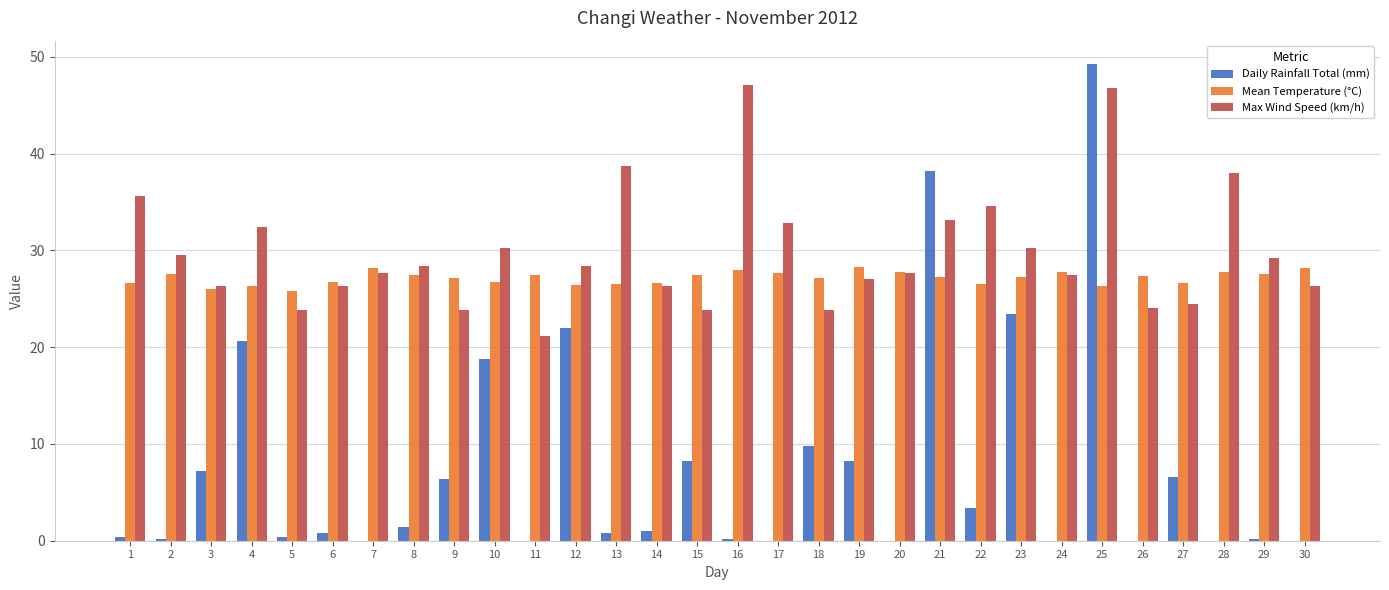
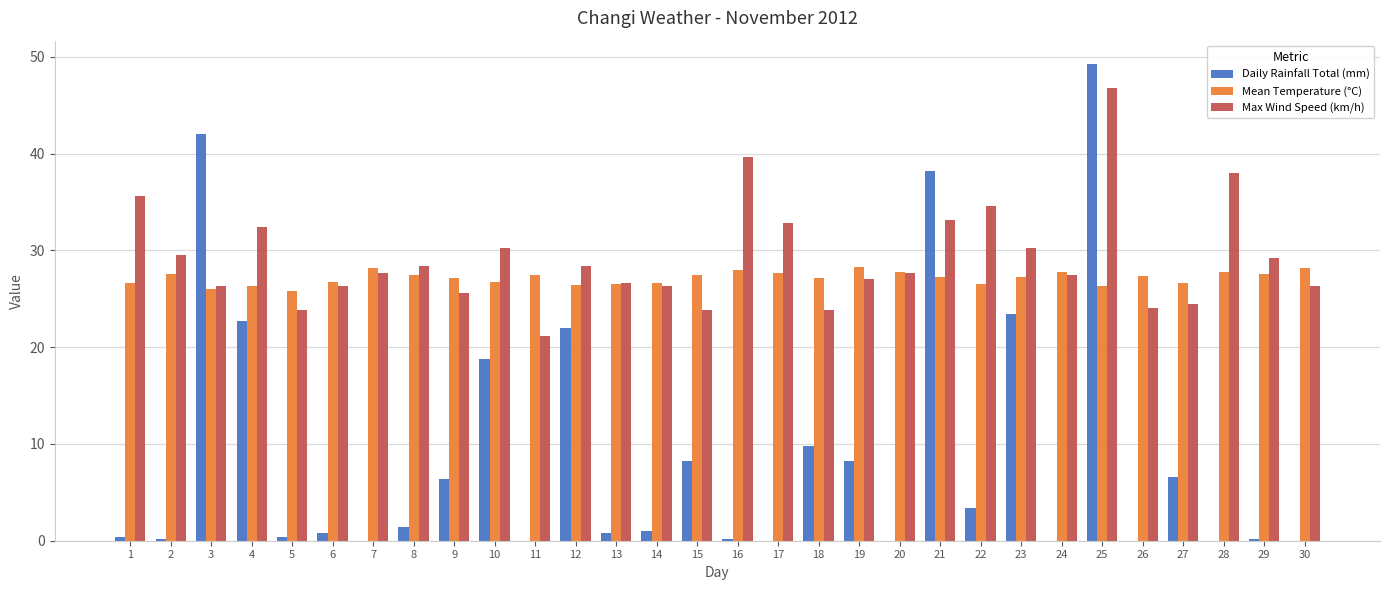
Daily Rainfall Total (mm), 3: 7 -> 42
Daily Rainfall Total (mm), 4: 21 -> 23
Max Wind Speed (km/h), 9: 24 -> 26
Max Wind Speed (km/h), 13: 39 -> 27
Max Wind Speed (km/h), 16: 47 -> 40
